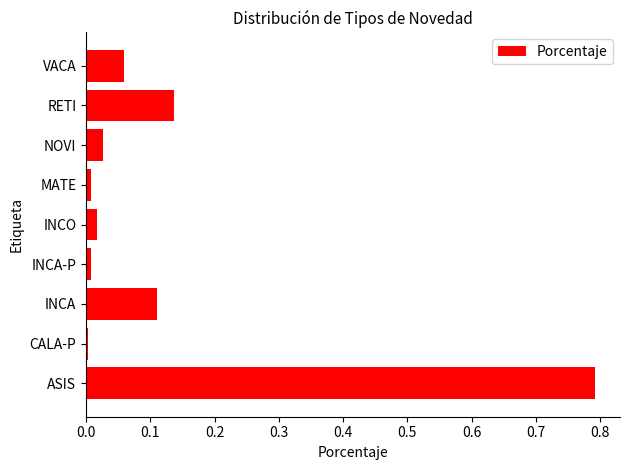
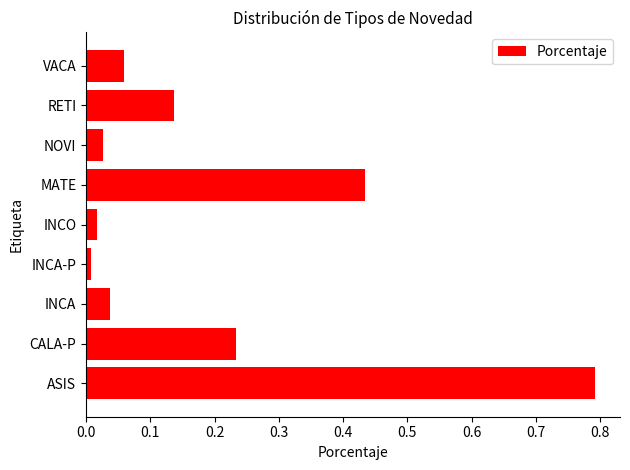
MATE: 0.01 -> 0.43
INCA: 0.11 -> 0.04
CALA-P: 0.00 -> 0.23
